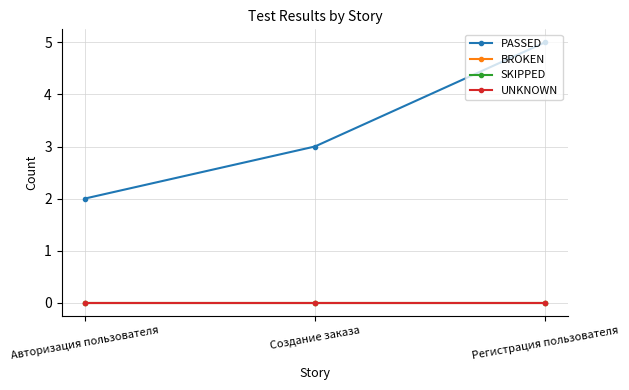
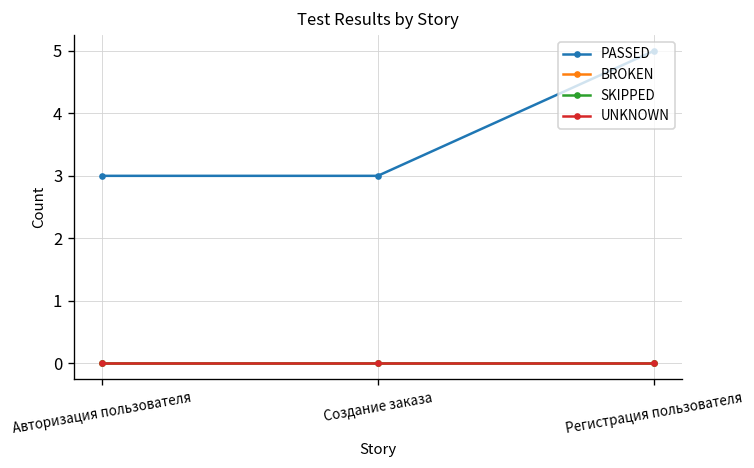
PASSED, Авторизация пользователя: 2 -> 3
